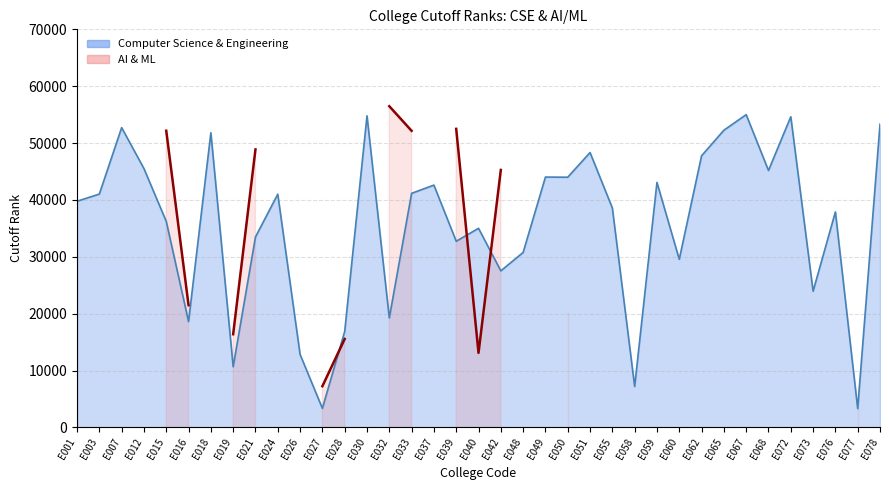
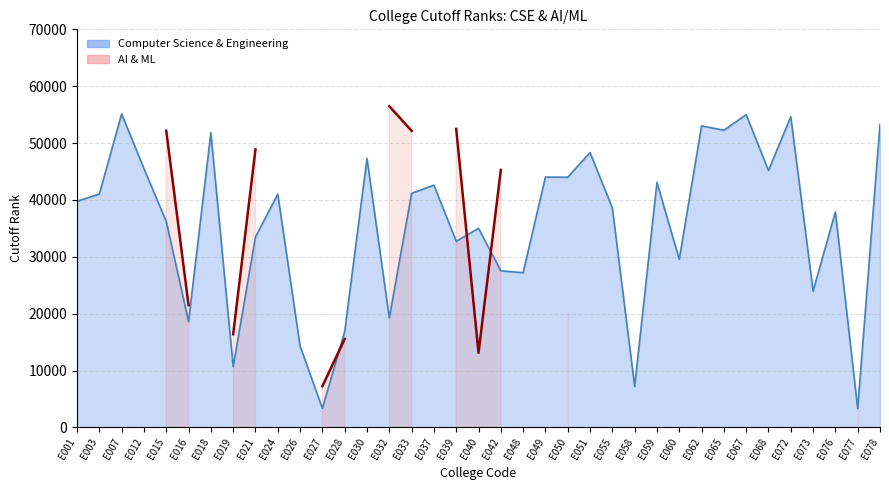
Computer Science & Engineering, E007: 53000 -> 55000
Computer Science & Engineering, E026: 13000 -> 14000
Computer Science & Engineering, E030: 55000 -> 47000
Computer Science & Engineering, E048: 31000 -> 27000
Computer Science & Engineering, E062: 48000 -> 53000
